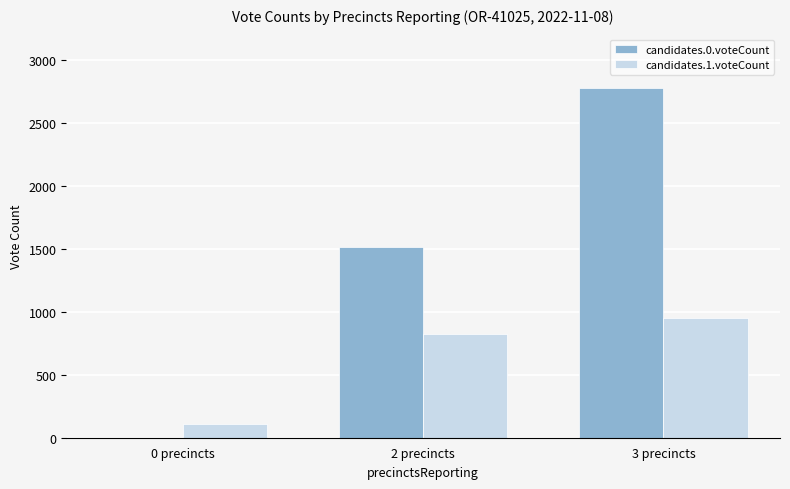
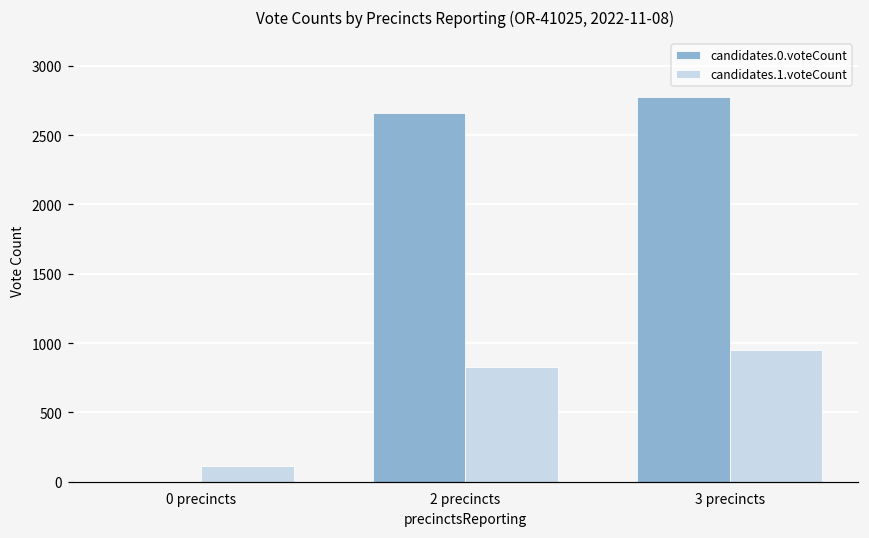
candidates.0.voteCount, 2 precincts: 1520 -> 2660
